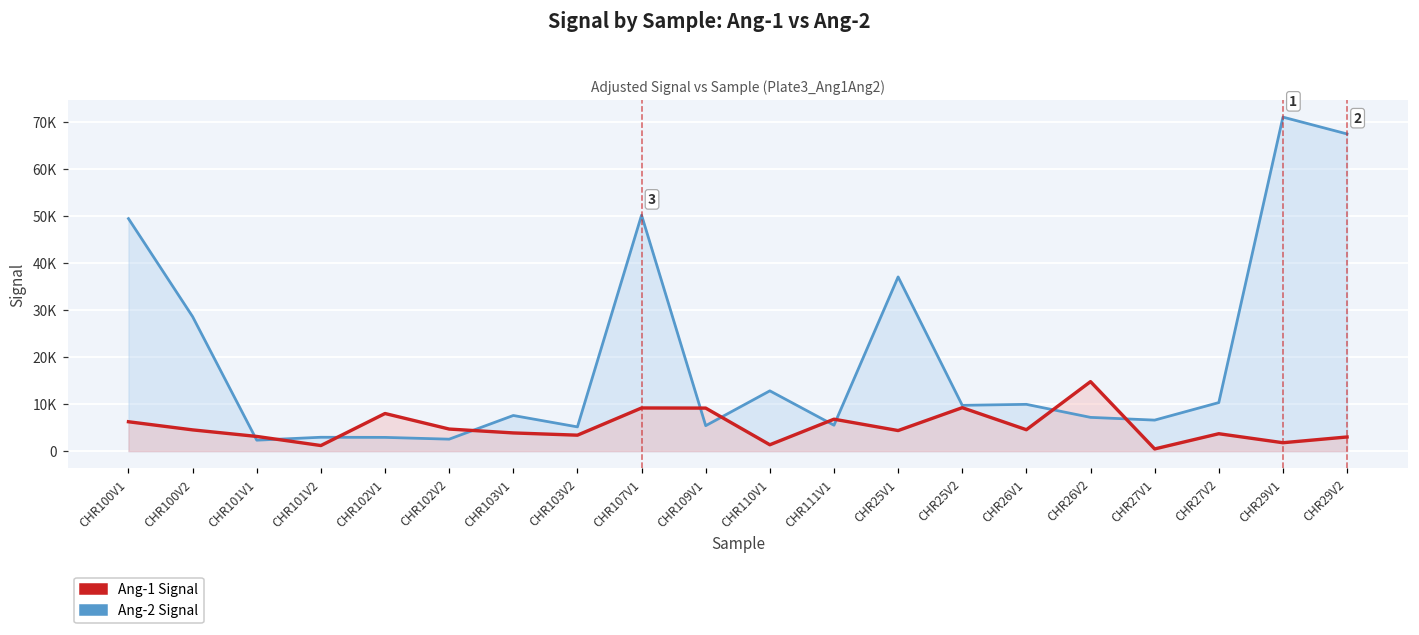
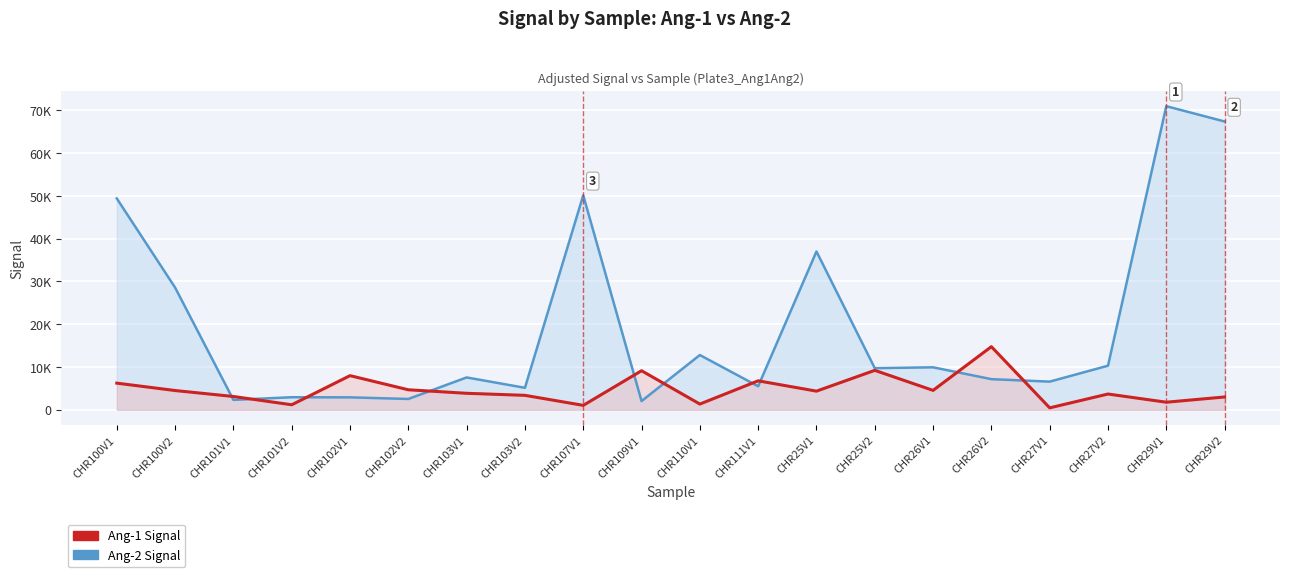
Ang-1 Signal, CHR107V1: 9000 -> 1000
Ang-2 Signal, CHR109V1: 5000 -> 2000
